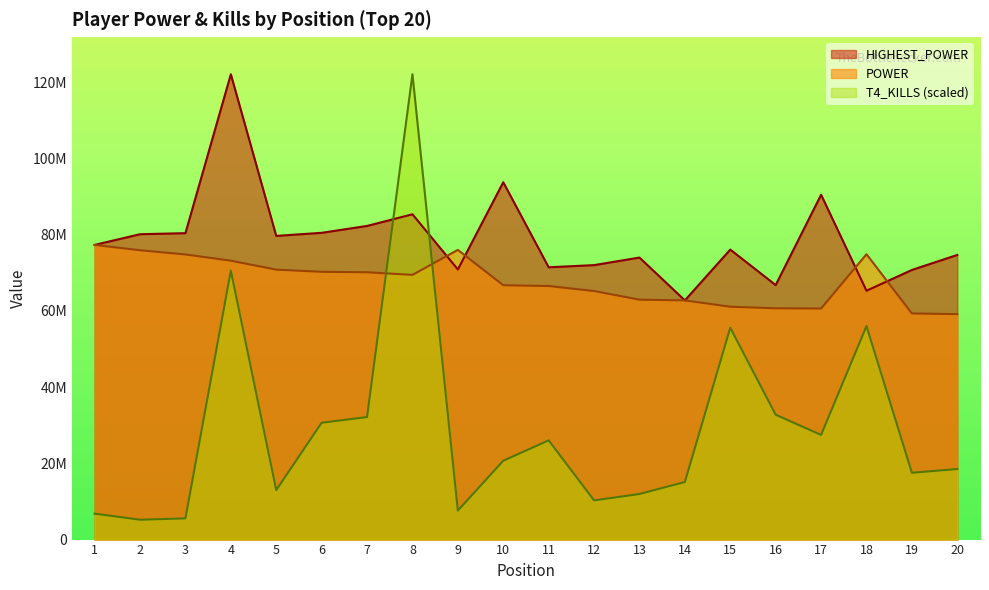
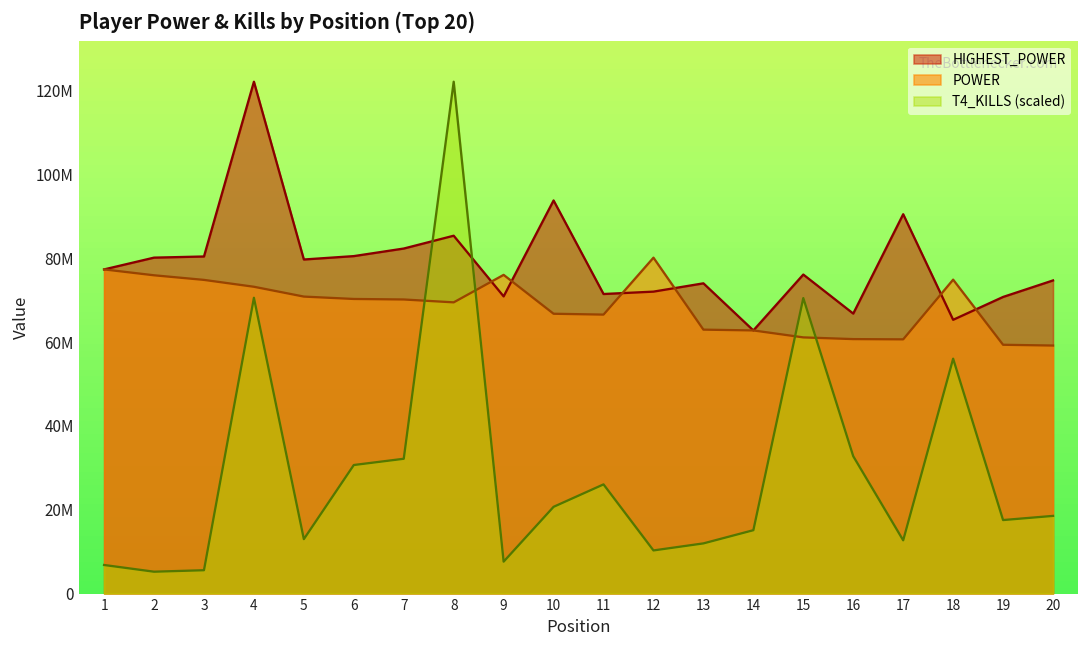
POWER, 12: 65000000 -> 80000000
T4_KILLS (scaled), 15: 56000000 -> 70000000
T4_KILLS (scaled), 17: 27000000 -> 13000000
